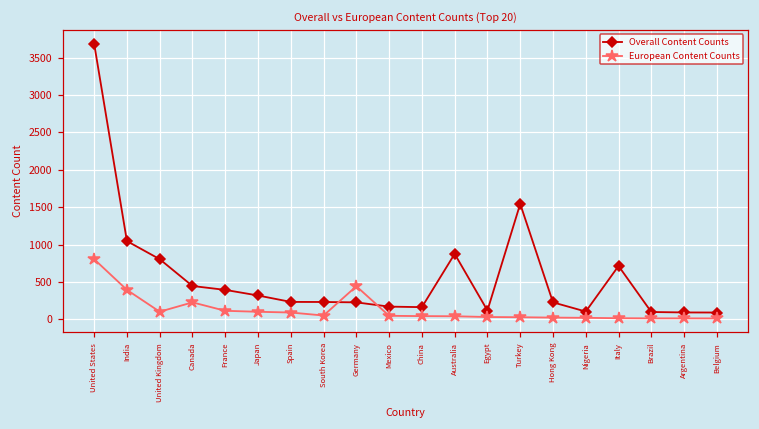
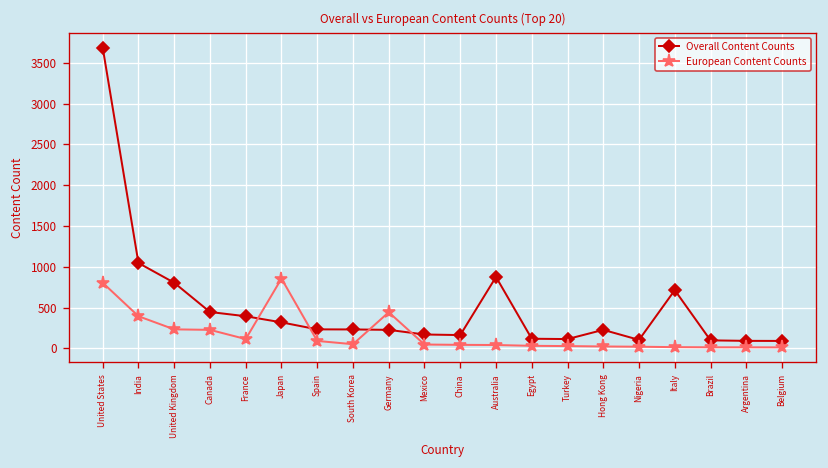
European Content Counts, United Kingdom: 100 -> 200
European Content Counts, Japan: 100 -> 900
Overall Content Counts, Turkey: 1500 -> 100
